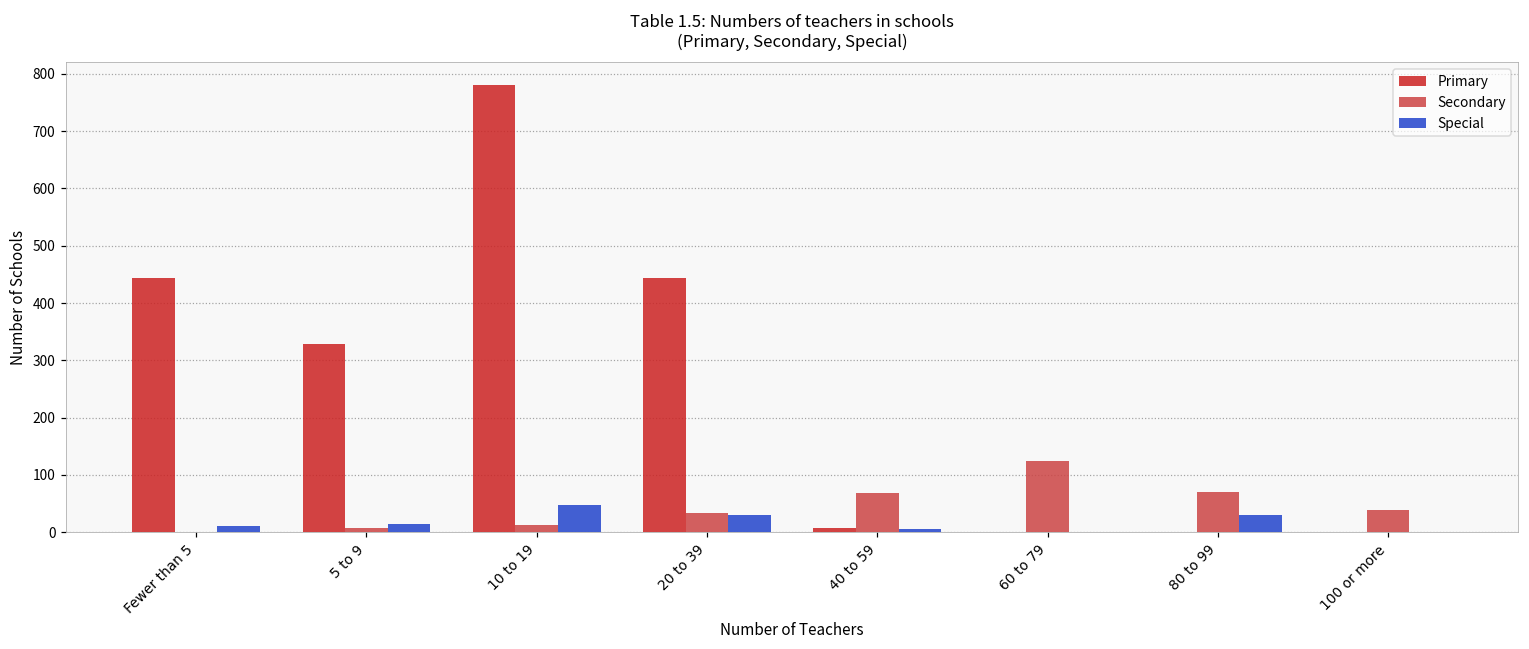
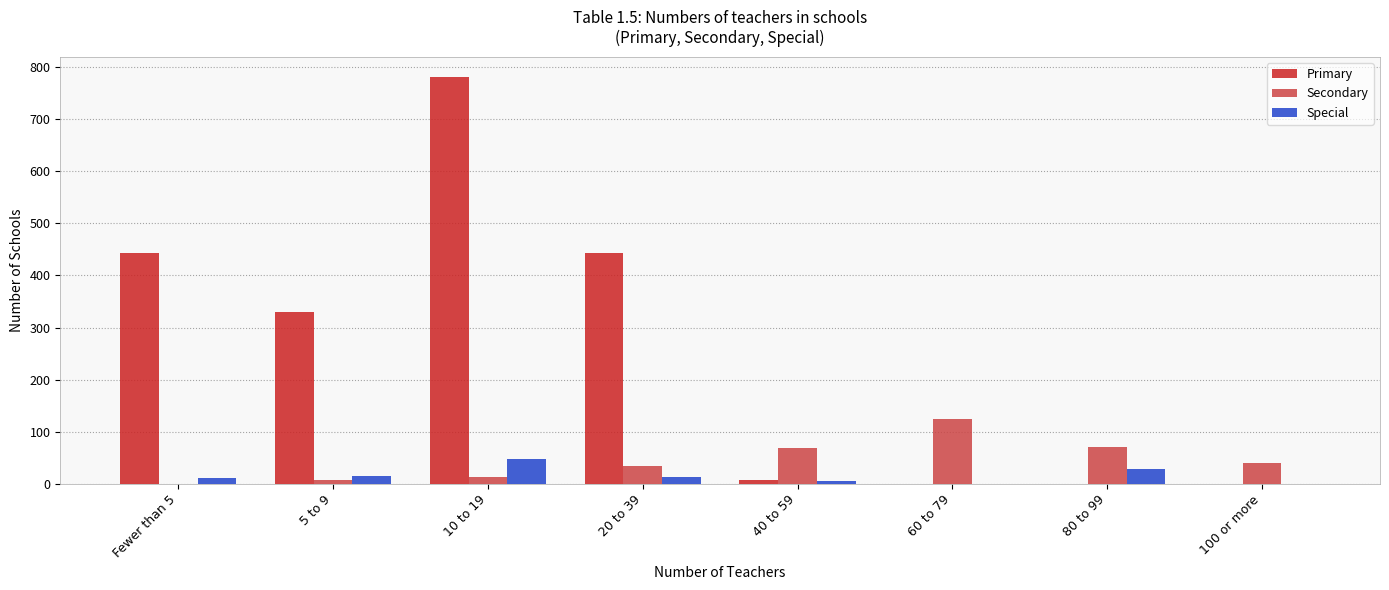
Special, 20 to 39: 30 -> 10
